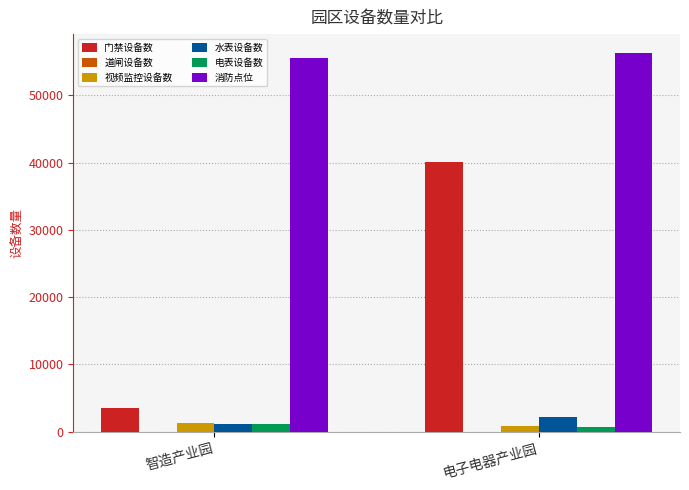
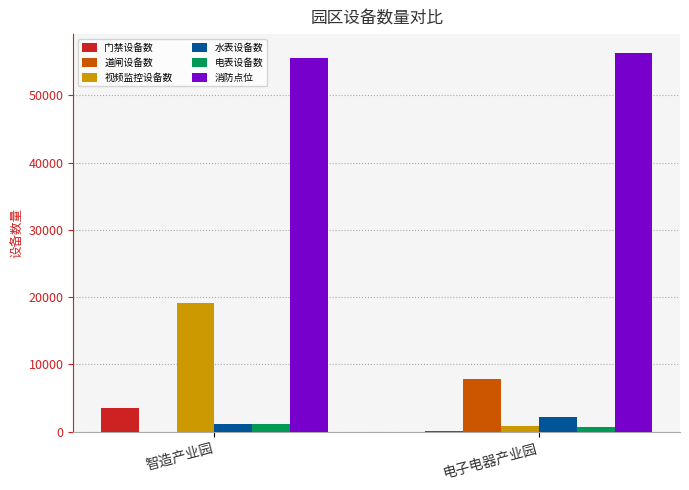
视频监控设备数, 智造产业园: 1000 -> 19000
门禁设备数, 电子电器产业园: 40000 -> 0
道闸设备数, 电子电器产业园: 0 -> 8000
